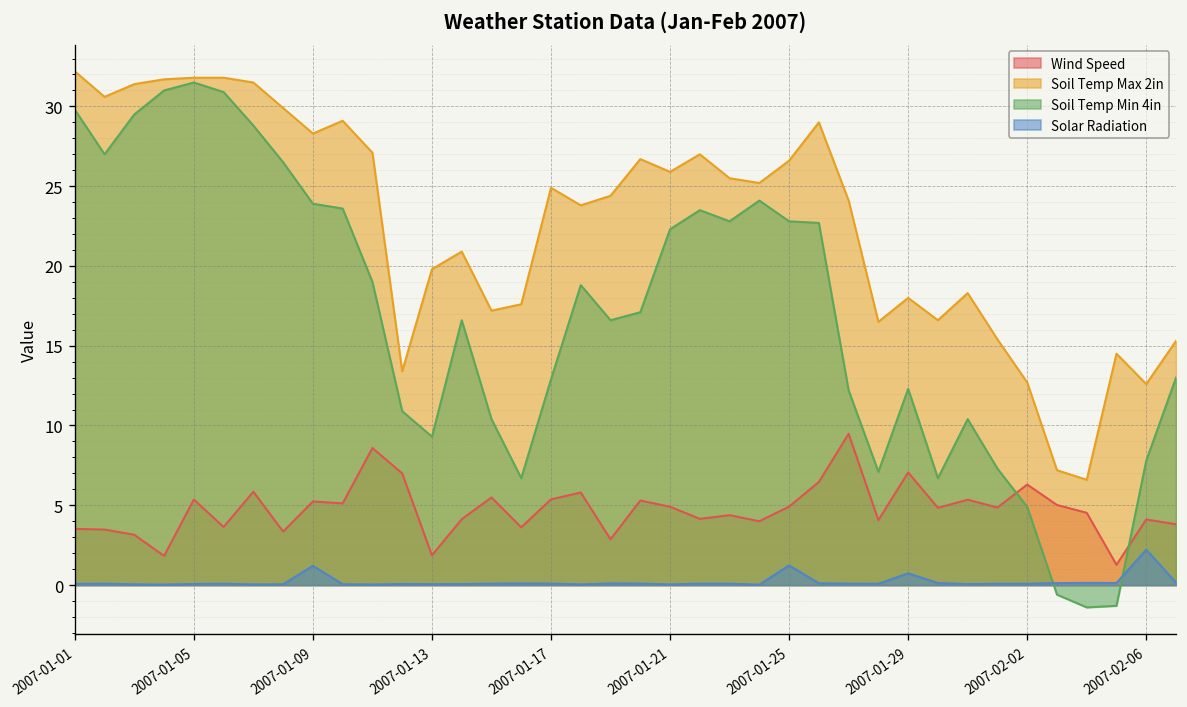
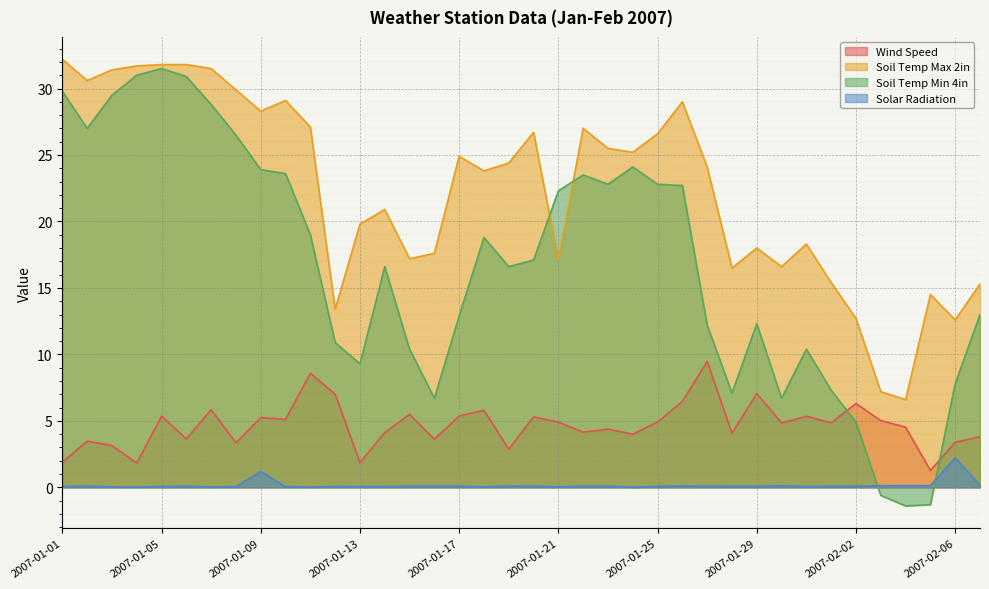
Wind Speed, 2007-01-01: 3.5 -> 1.9
Soil Temp Max 2in, 2007-01-21: 25.9 -> 17.1
Solar Radiation, 2007-01-25: 1.2 -> 0.1
Solar Radiation, 2007-01-29: 0.7 -> 0.1
Wind Speed, 2007-02-06: 4.1 -> 3.4
